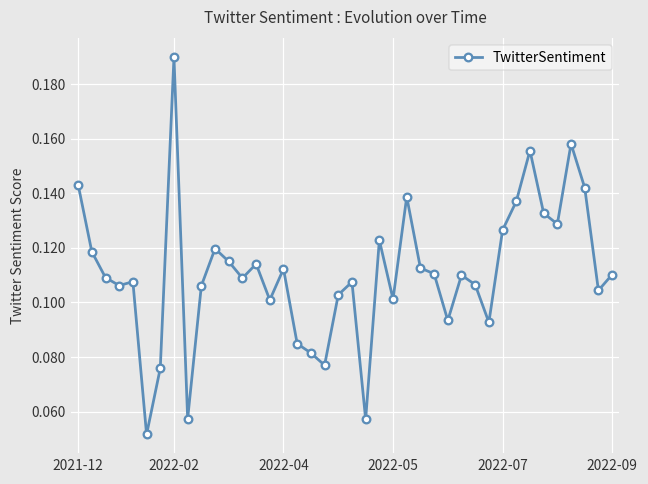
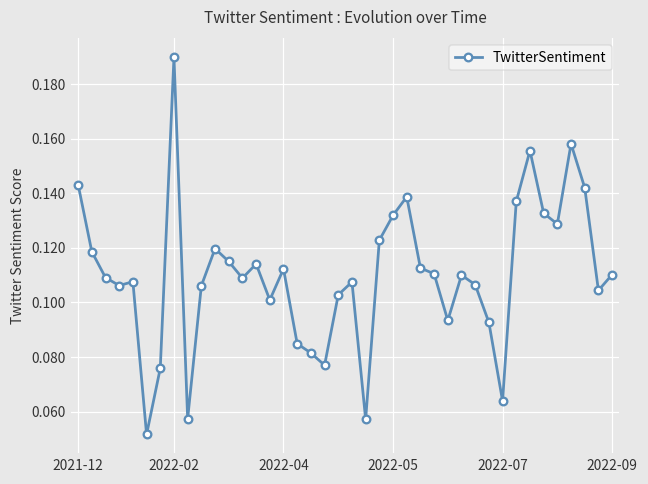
2022-05: 0.101 -> 0.132
2022-07: 0.127 -> 0.064
